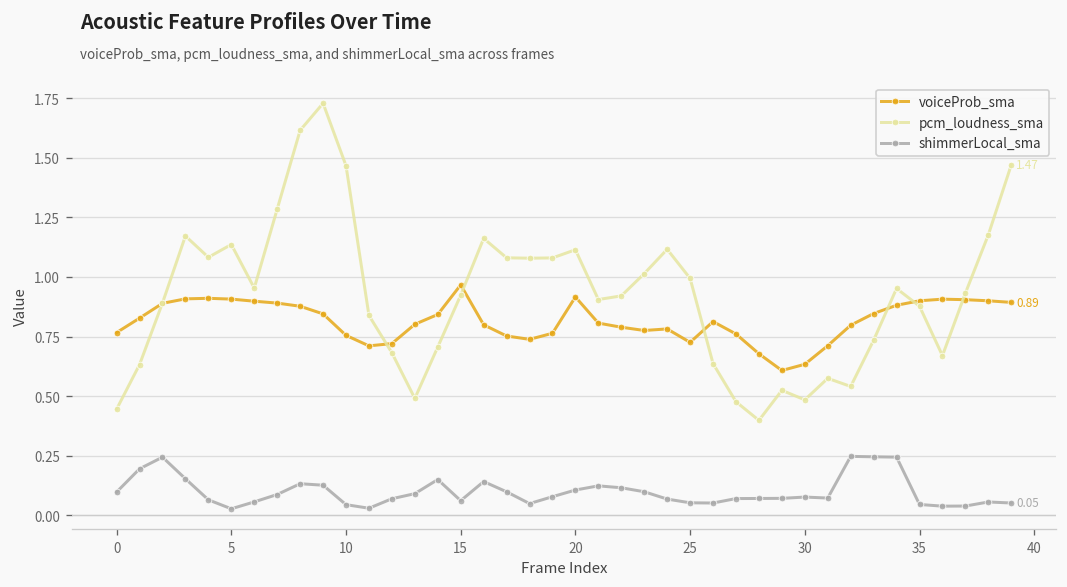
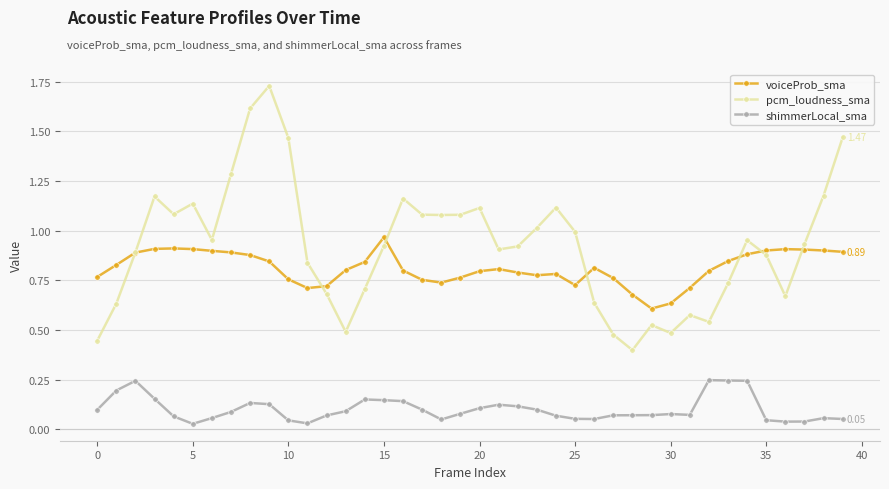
shimmerLocal_sma, 15: 0.06 -> 0.15
voiceProb_sma, 20: 0.92 -> 0.80
